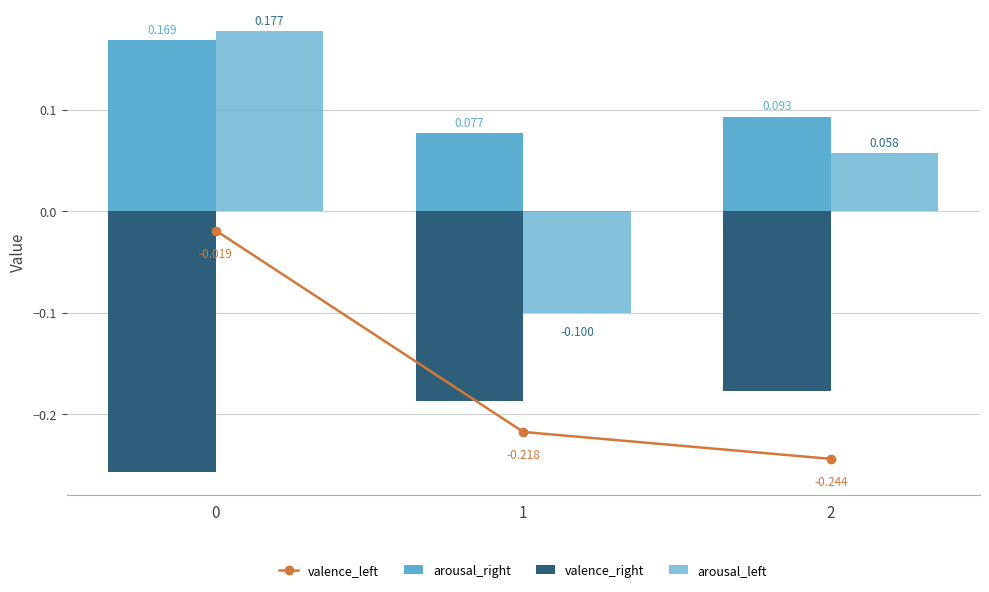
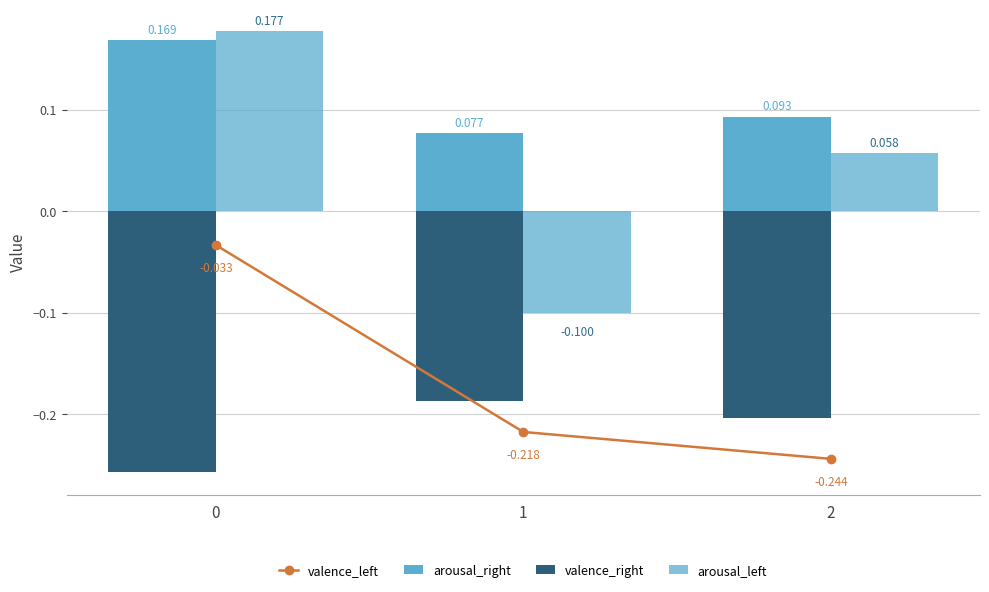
valence_left, 0: -0.019 -> -0.033
valence_right, 2: -0.177 -> -0.204
